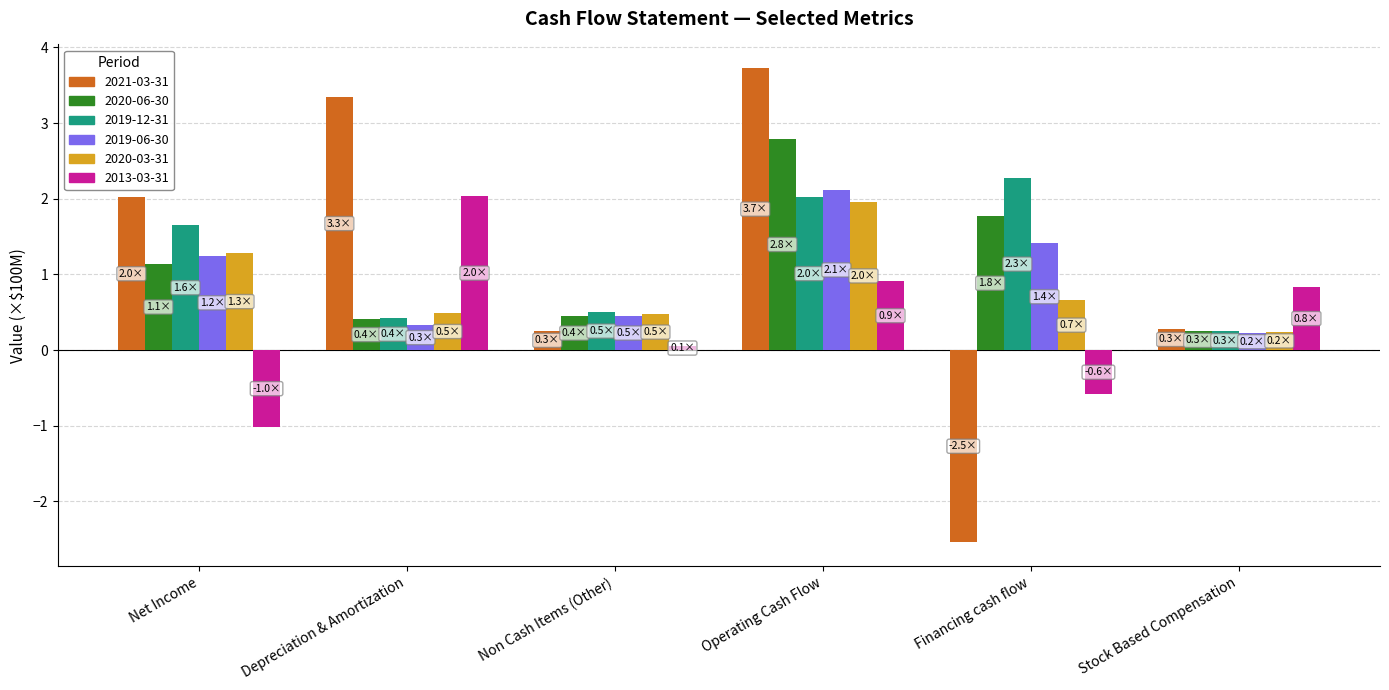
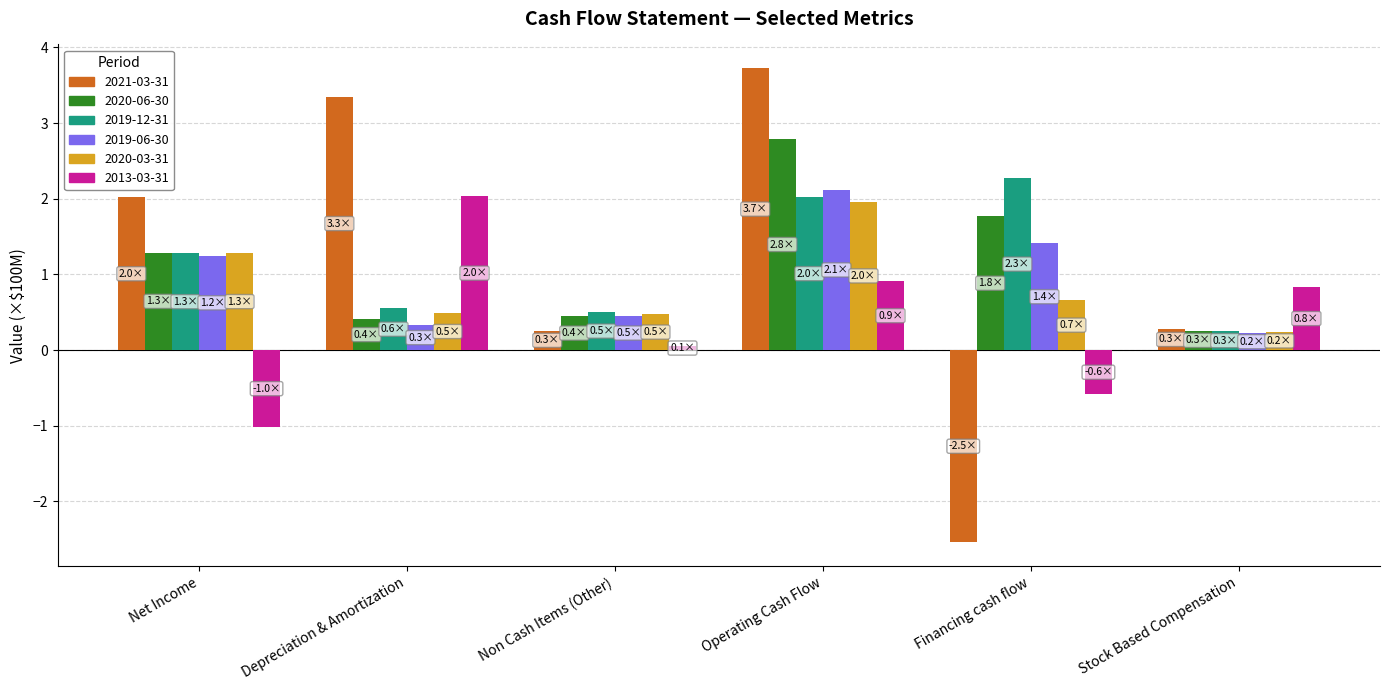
2020-06-30, Net Income: 1.1× -> 1.3×
2019-12-31, Net Income: 1.6× -> 1.3×
2019-12-31, Depreciation & Amortization: 0.4× -> 0.6×
